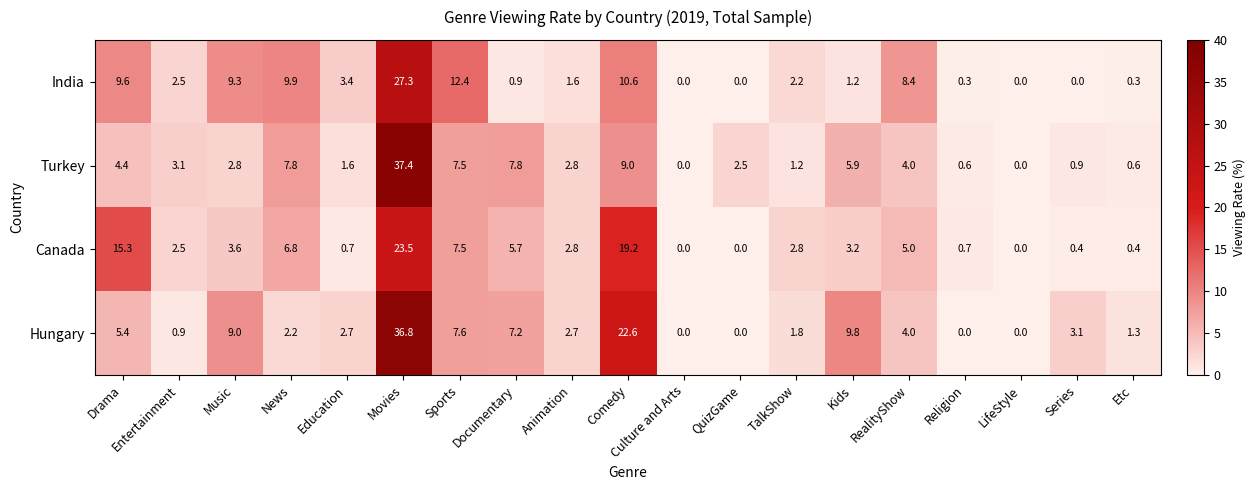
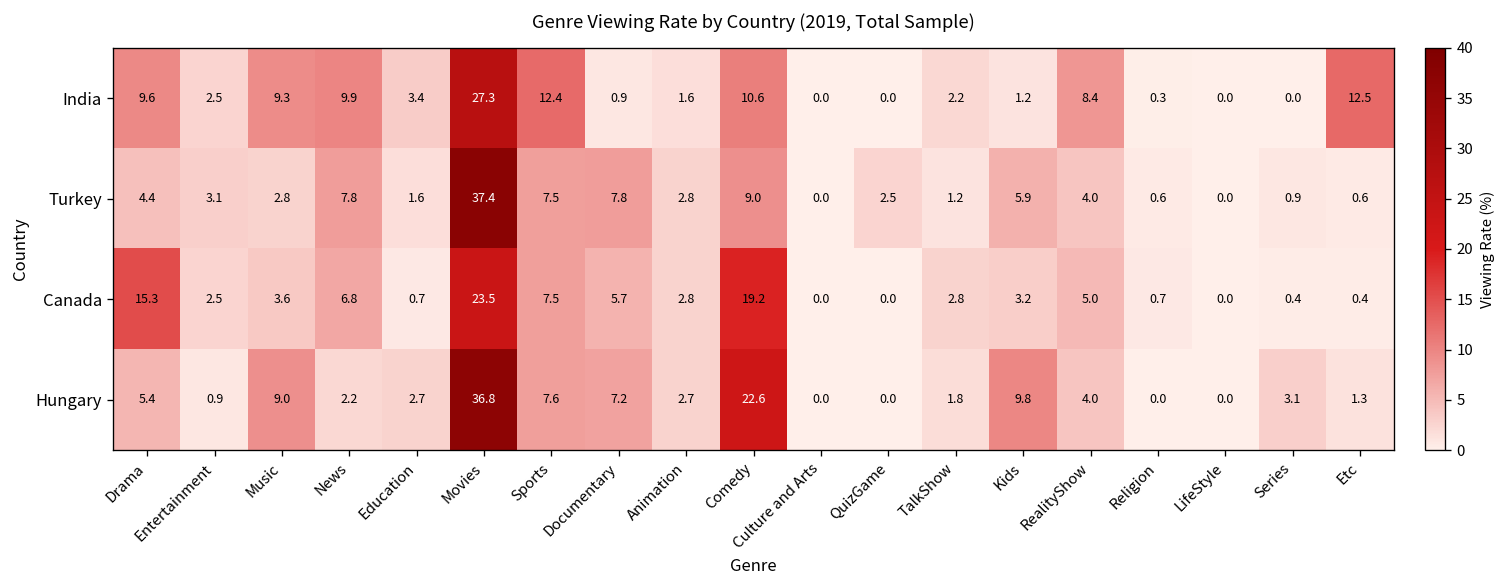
India, Etc: 0.3 -> 12.5
